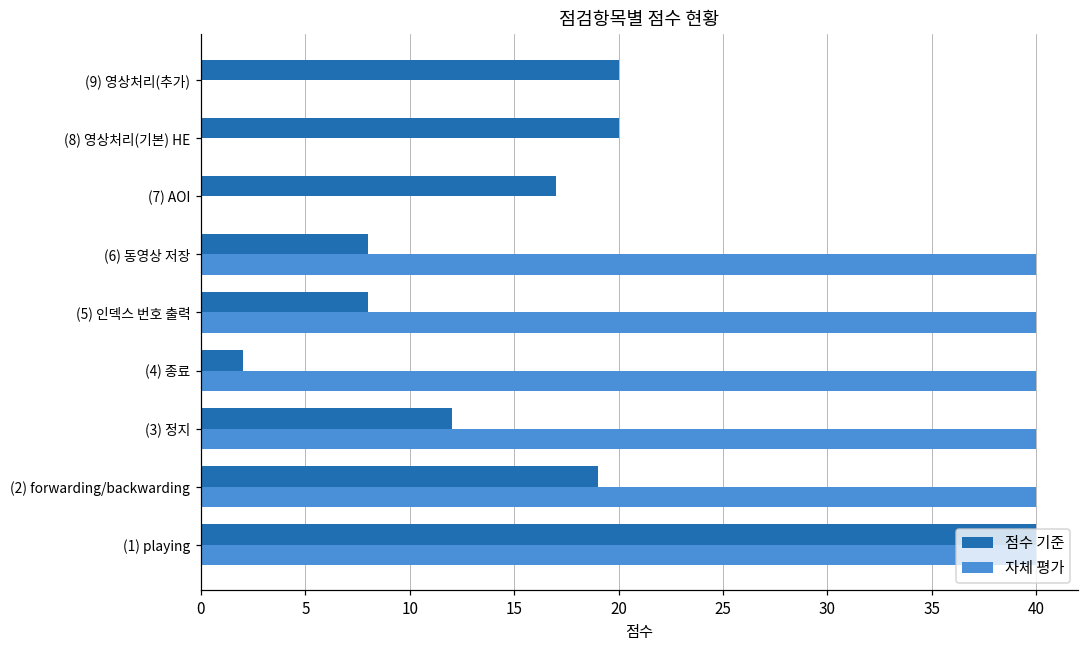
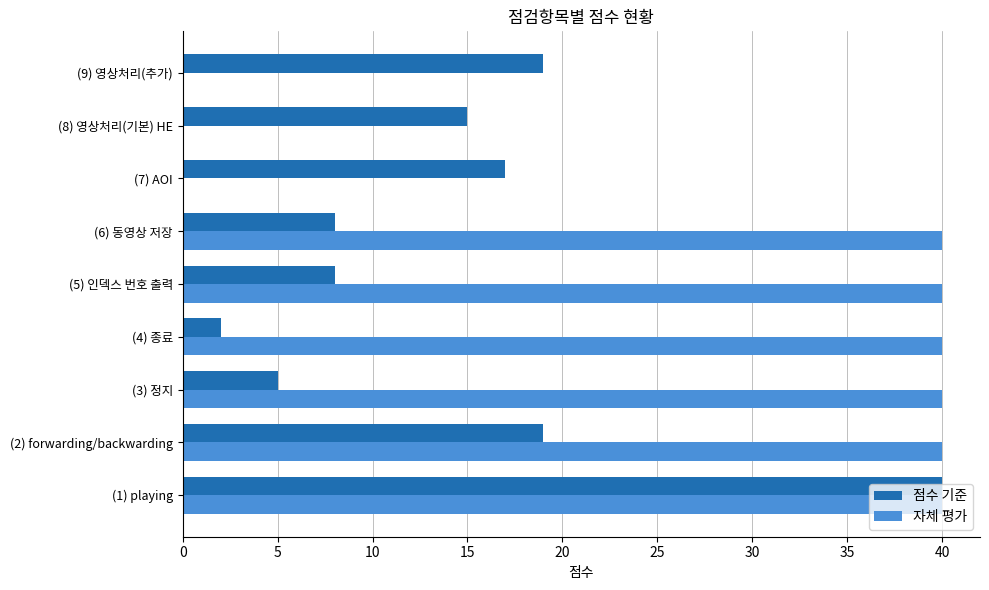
점수 기준, (9) 영상처리(추가): 20 -> 19
점수 기준, (8) 영상처리(기본) HE: 20 -> 15
점수 기준, (3) 정지: 12 -> 5
